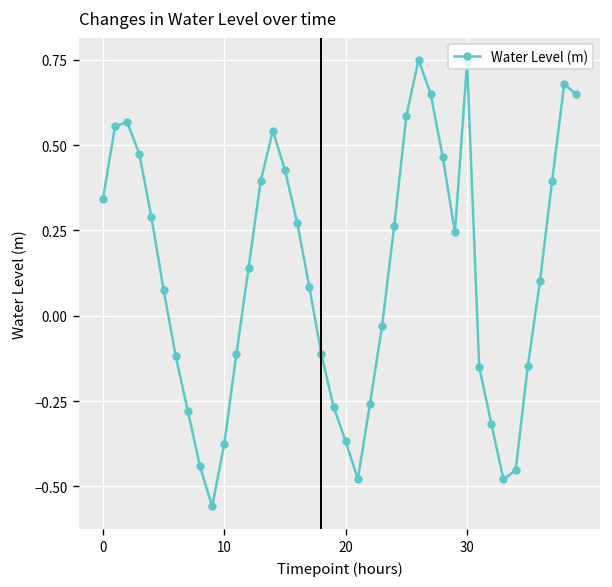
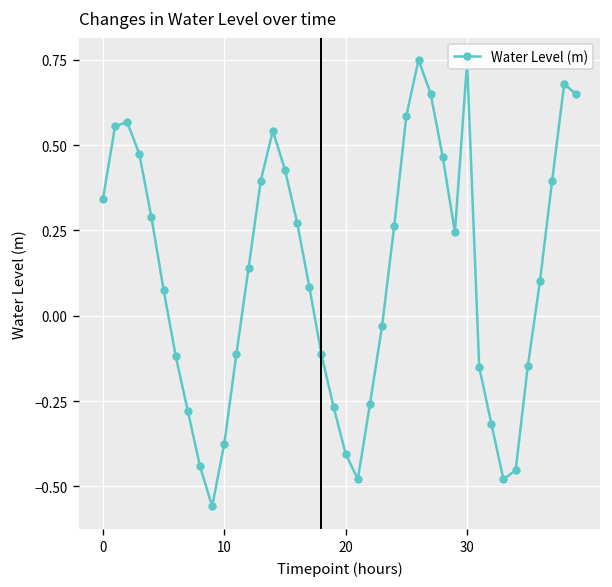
20: -0.37 -> -0.40
